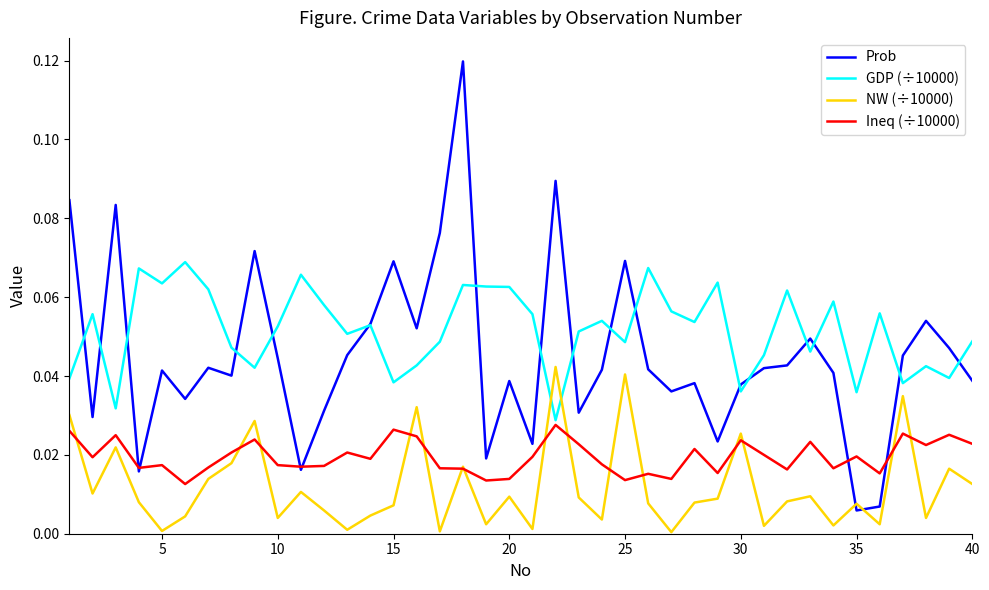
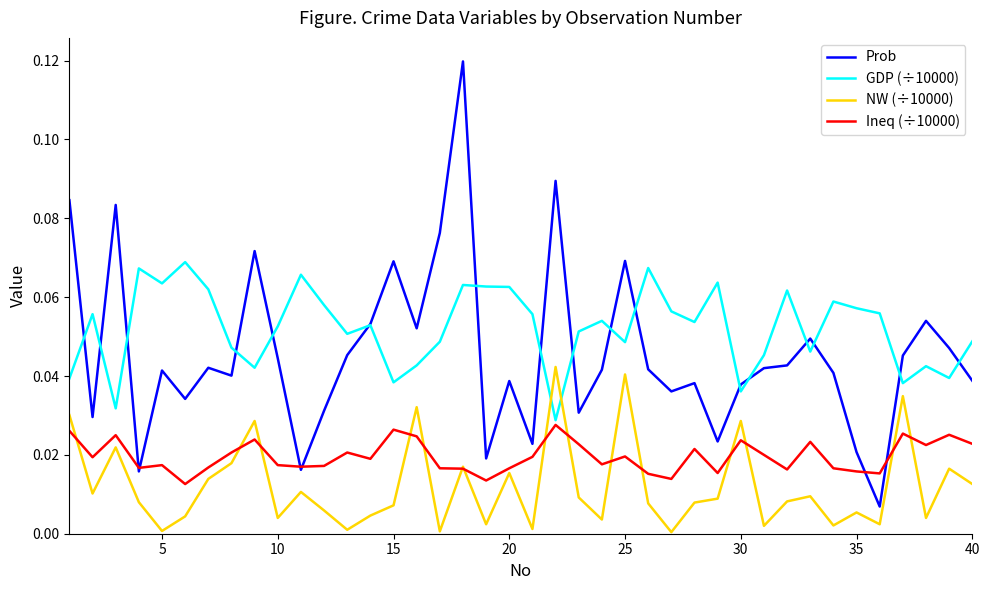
NW (÷10000), 20: 0.009 -> 0.015
Ineq (÷10000), 20: 0.014 -> 0.017
Ineq (÷10000), 25: 0.014 -> 0.020
NW (÷10000), 30: 0.025 -> 0.029
Prob, 35: 0.006 -> 0.021
GDP (÷10000), 35: 0.036 -> 0.057
NW (÷10000), 35: 0.008 -> 0.005
Ineq (÷10000), 35: 0.020 -> 0.016
